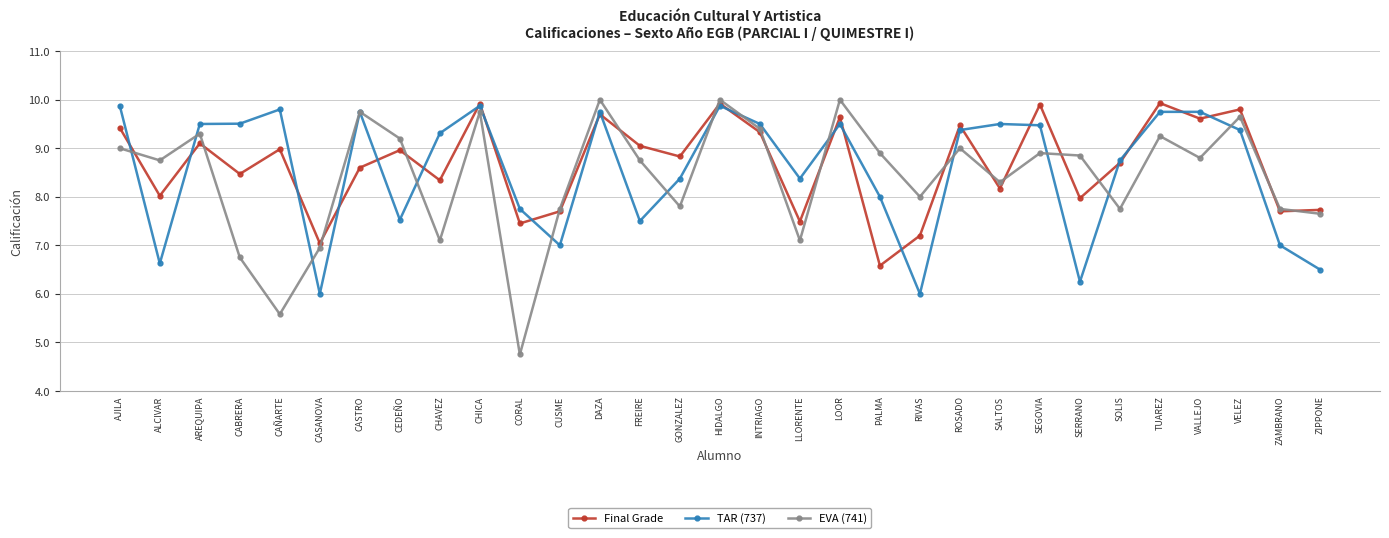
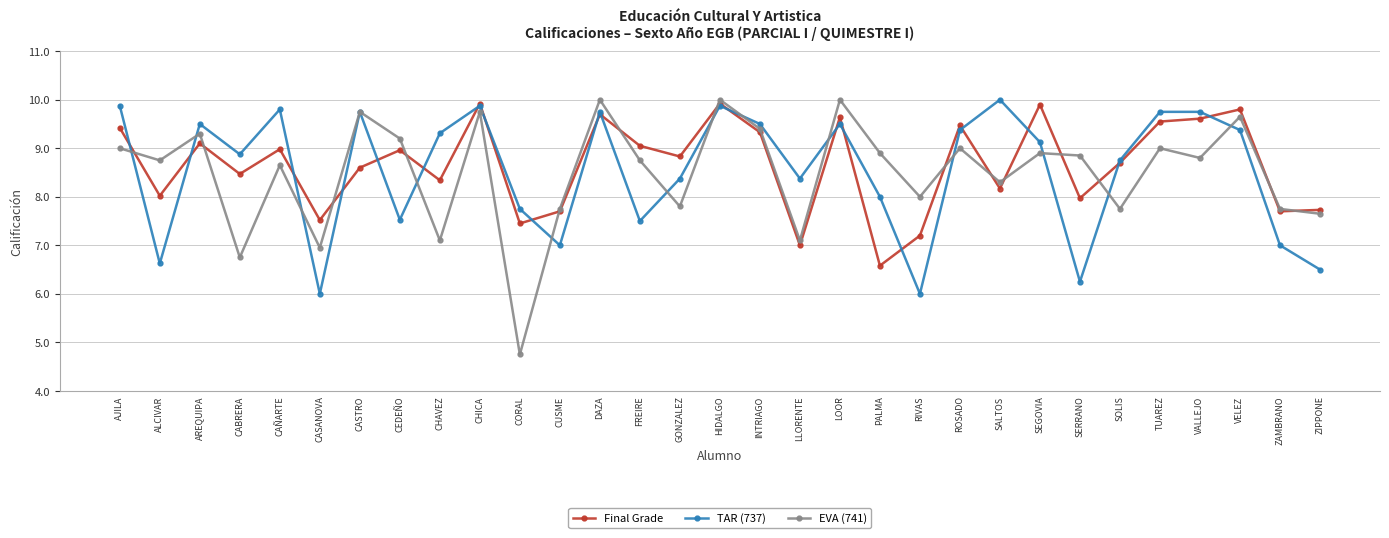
TAR (737), CABRERA: 9.5 -> 8.9
EVA (741), CAÑARTE: 5.6 -> 8.7
Final Grade, CASANOVA: 7.0 -> 7.5
Final Grade, LLORENTE: 7.5 -> 7.0
TAR (737), SALTOS: 9.5 -> 10.0
TAR (737), SEGOVIA: 9.5 -> 9.1
Final Grade, TUAREZ: 9.9 -> 9.6
EVA (741), TUAREZ: 9.3 -> 9.0
